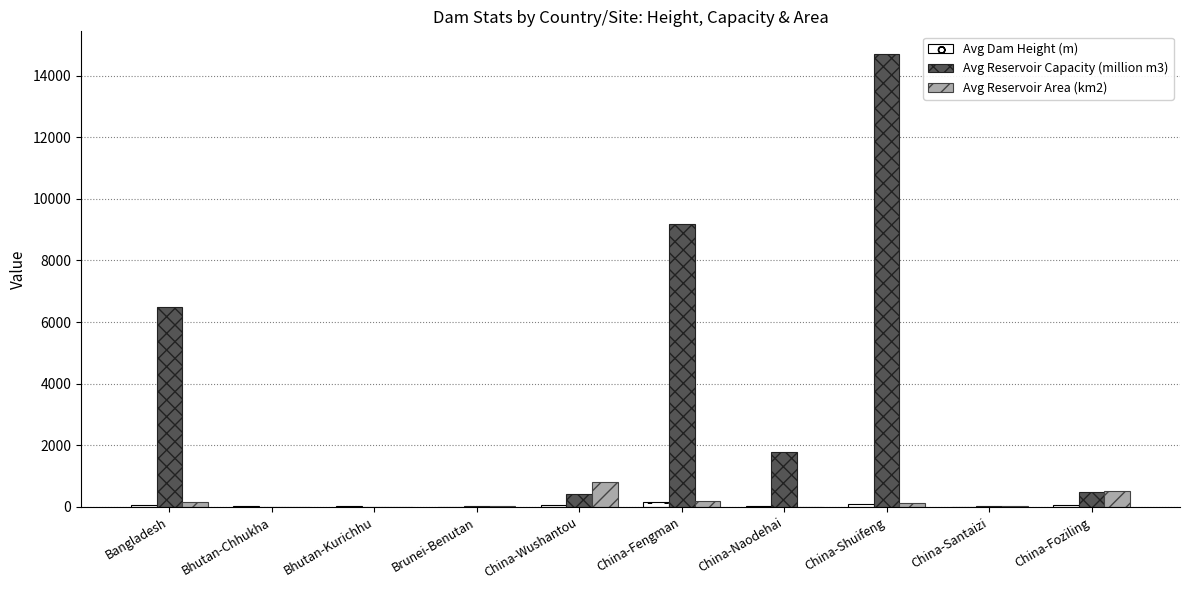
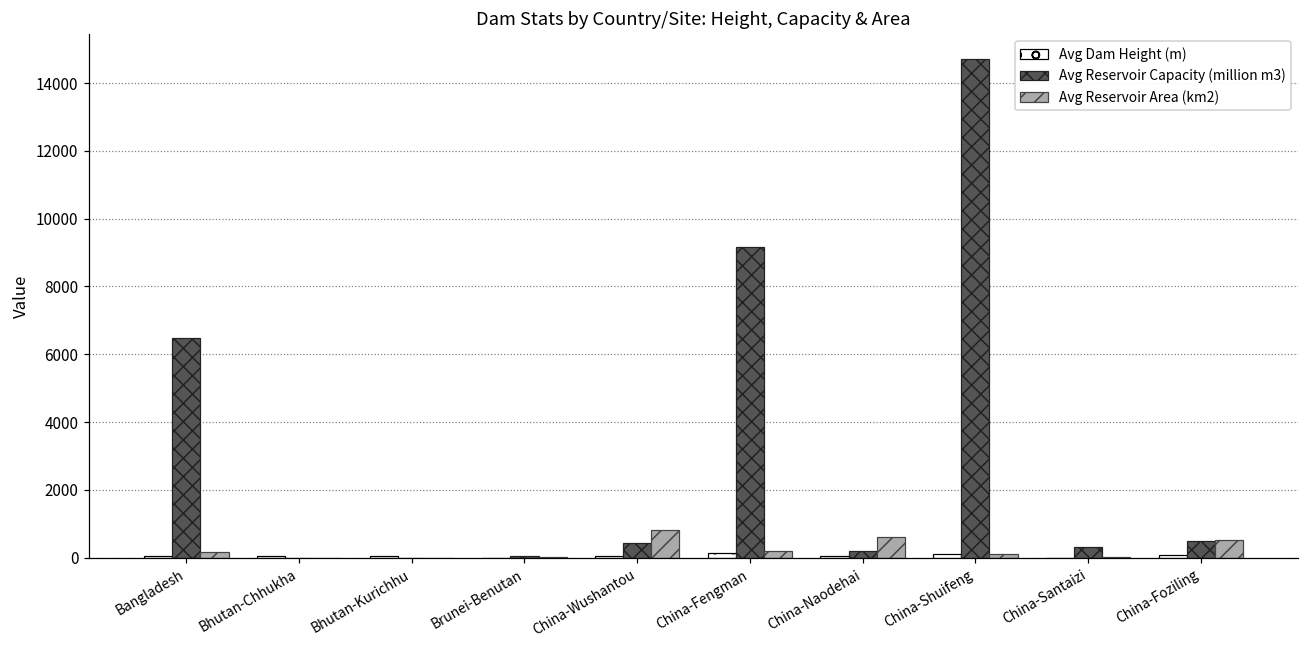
Avg Reservoir Capacity (million m3), China-Naodehai: 1800 -> 200
Avg Reservoir Area (km2), China-Naodehai: 0 -> 600
Avg Reservoir Capacity (million m3), China-Santaizi: 0 -> 300
